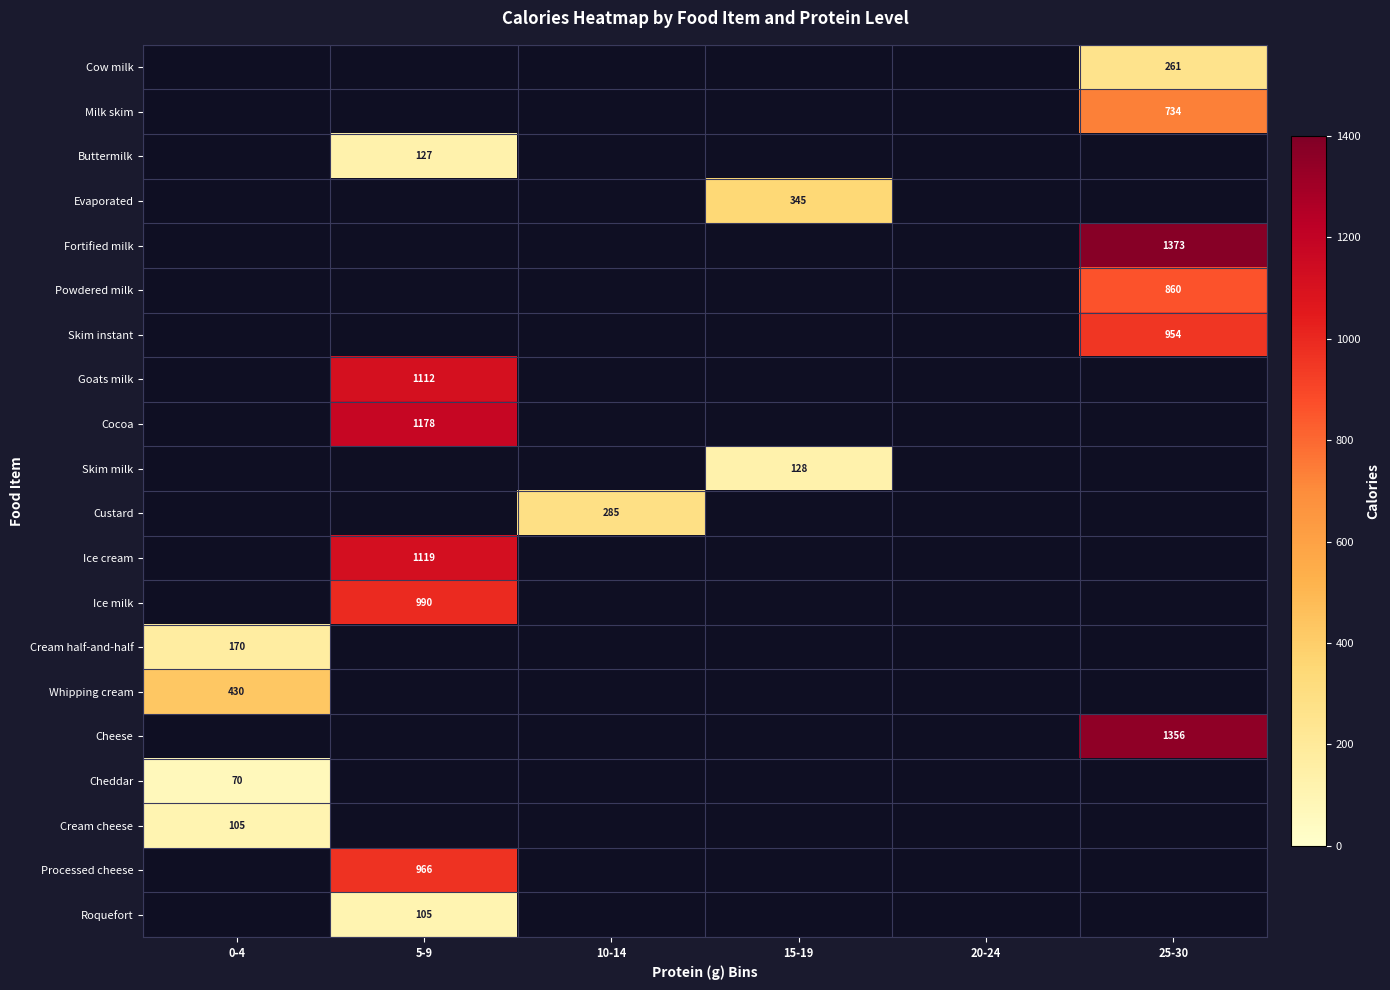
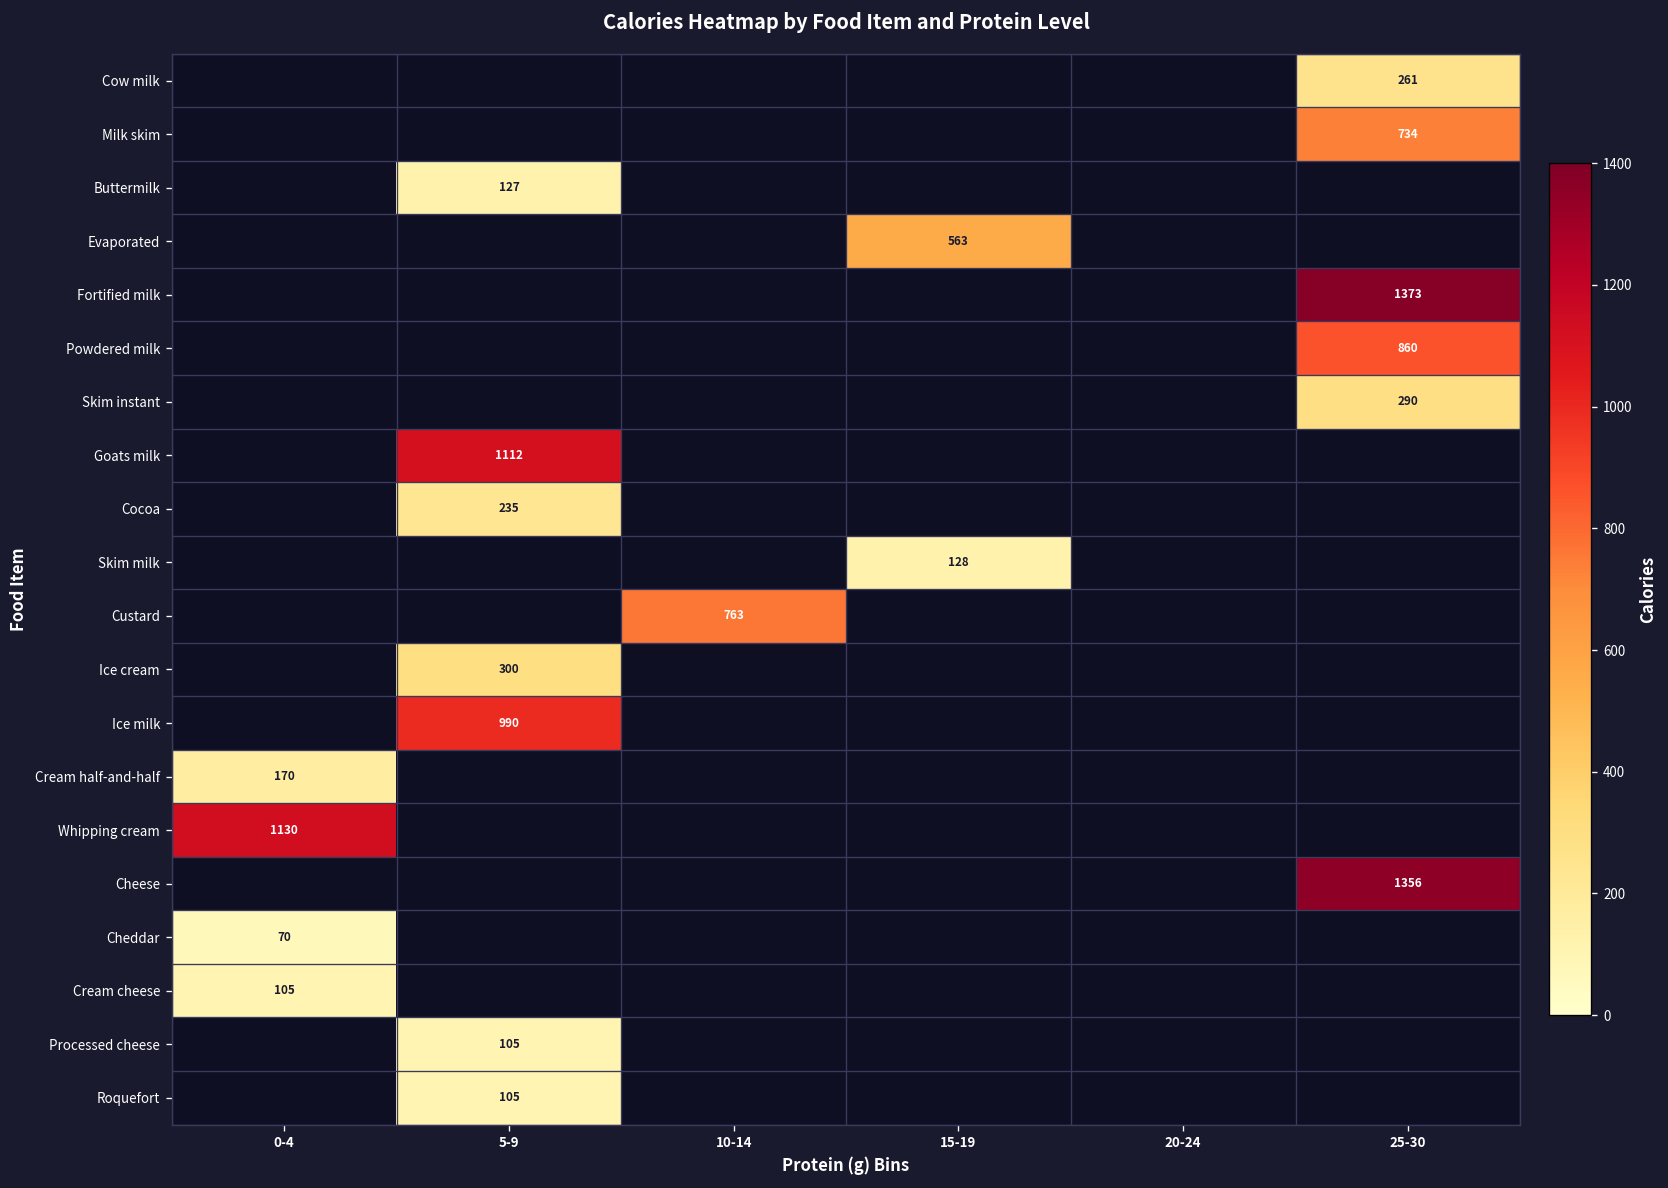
Evaporated, 15-19: 345 -> 563
Skim instant, 25-30: 954 -> 290
Cocoa, 5-9: 1178 -> 235
Custard, 10-14: 285 -> 763
Ice cream, 5-9: 1119 -> 300
Whipping cream, 0-4: 430 -> 1130
Processed cheese, 5-9: 966 -> 105
